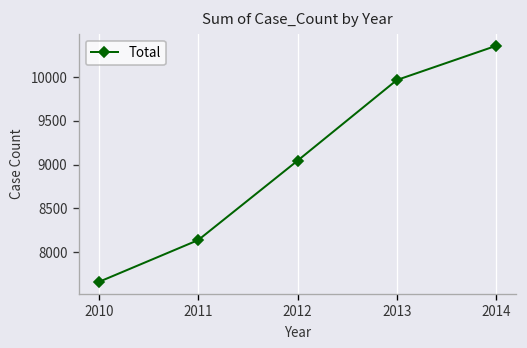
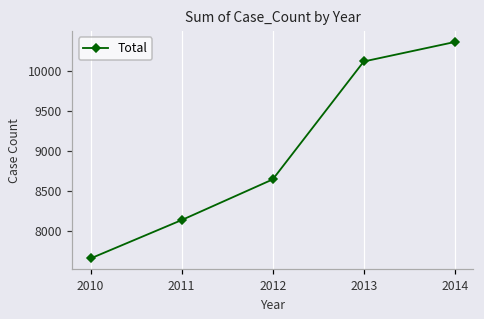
2012: 9000 -> 8600
2013: 10000 -> 10100
